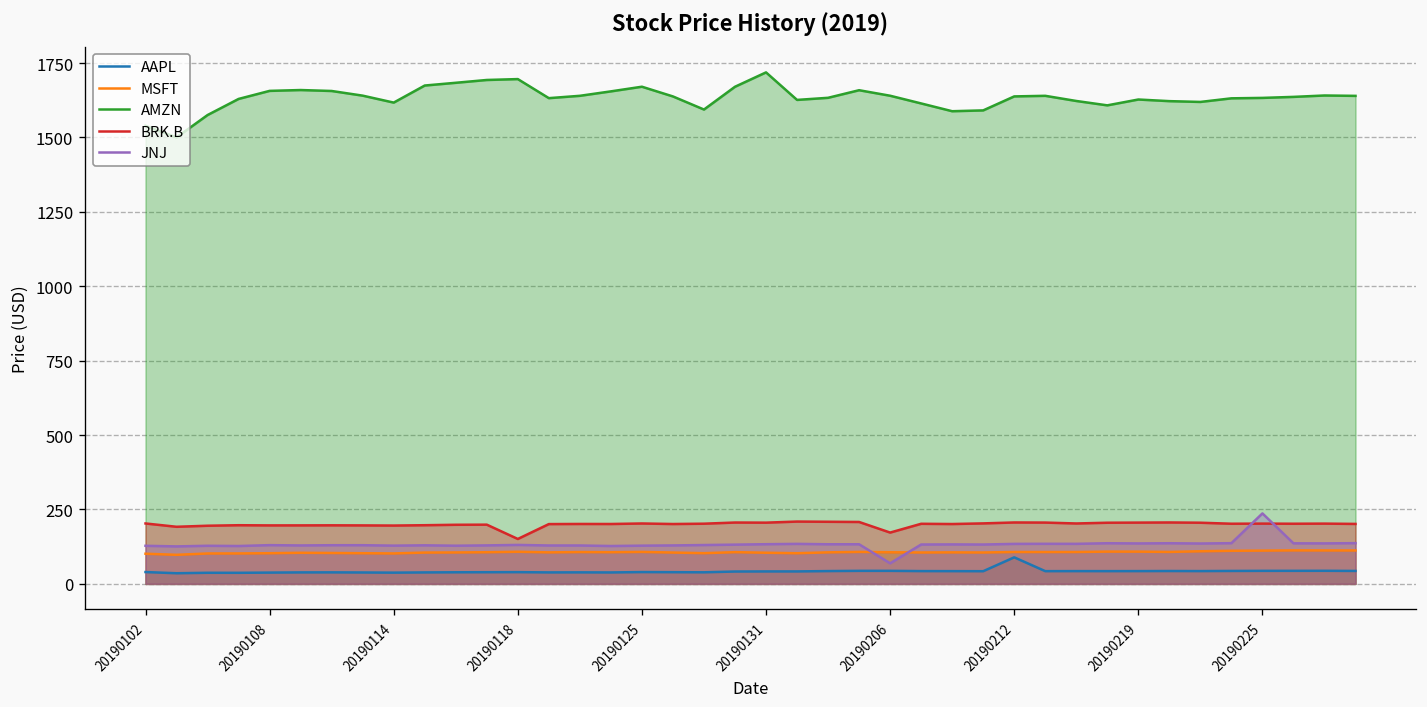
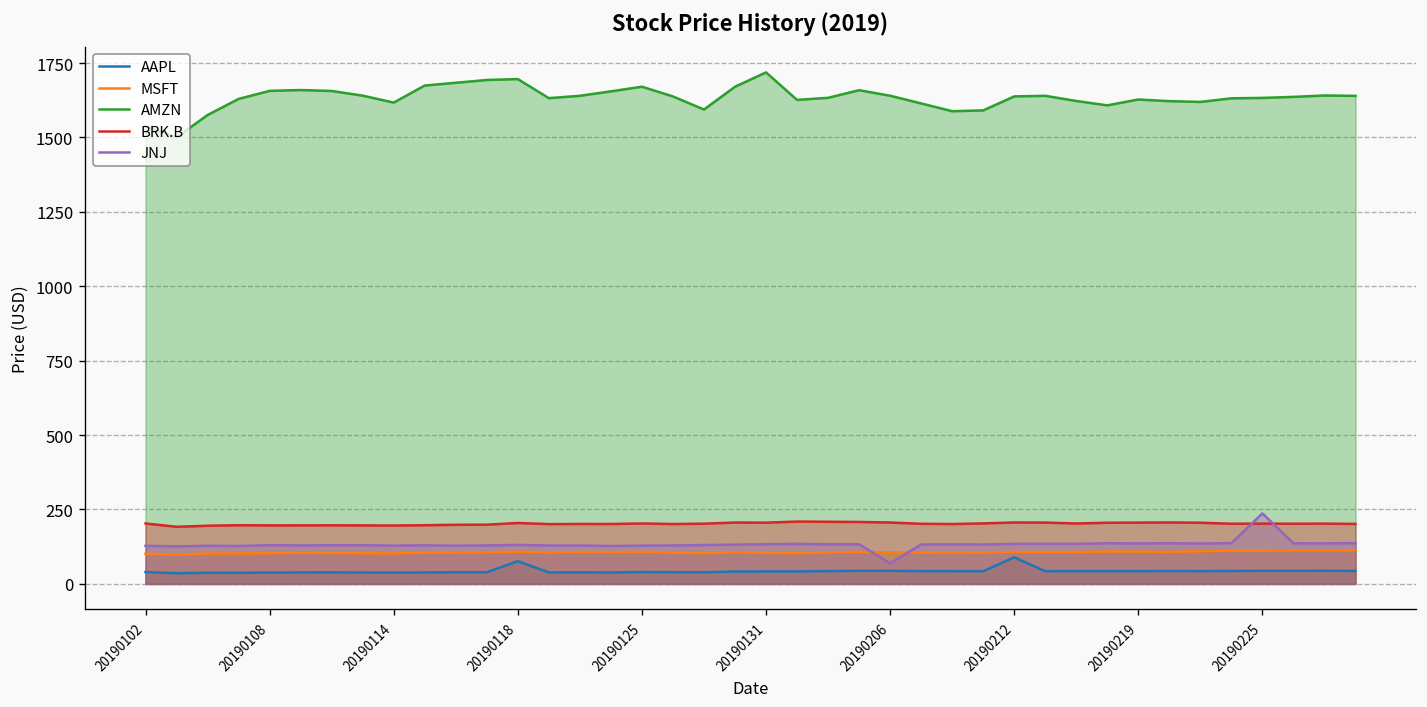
AAPL, 20190118: 40 -> 80
BRK.B, 20190118: 150 -> 200
BRK.B, 20190206: 170 -> 210
